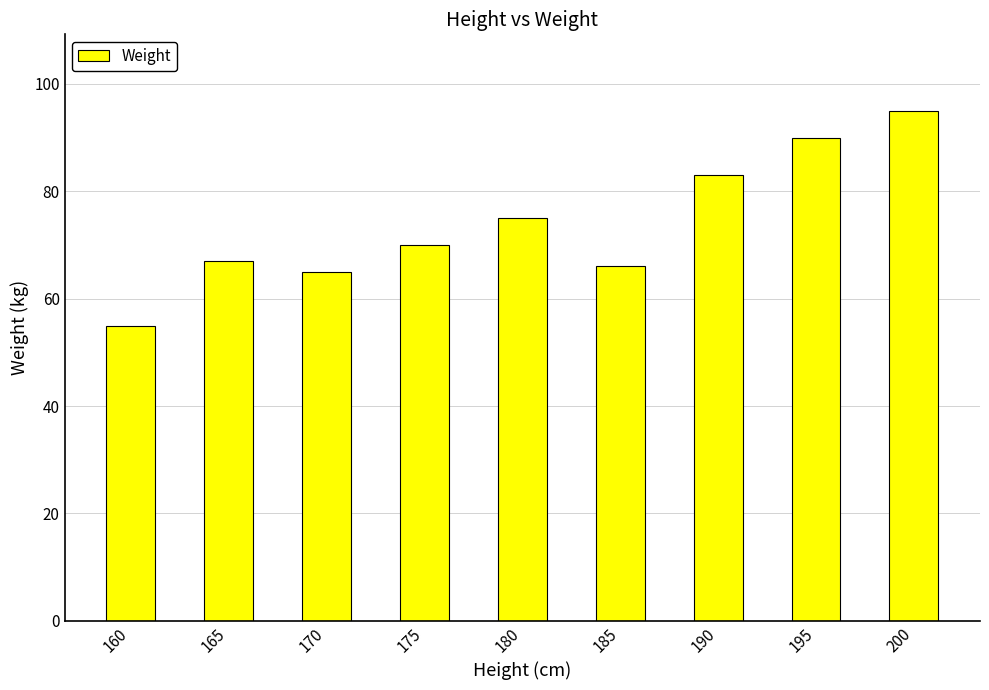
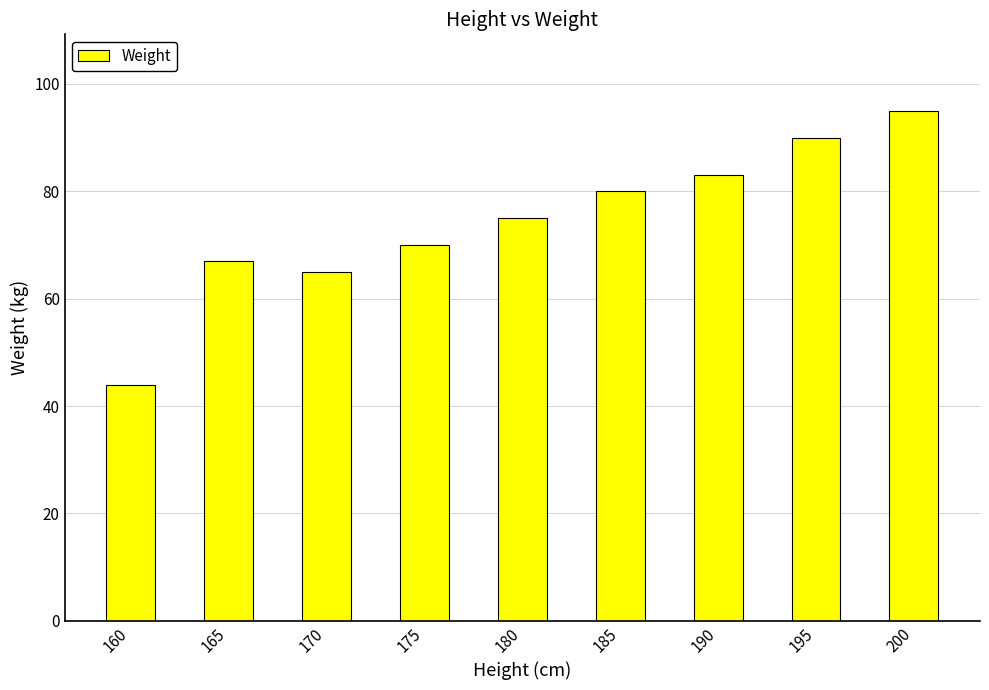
160: 55 -> 44
185: 66 -> 80
